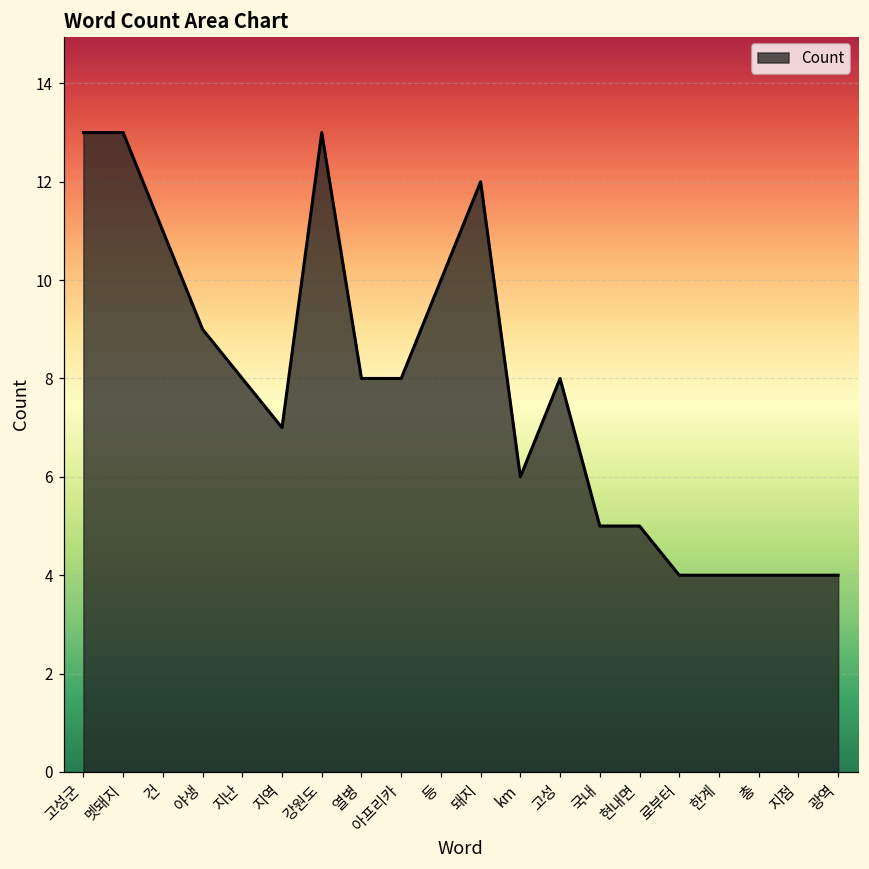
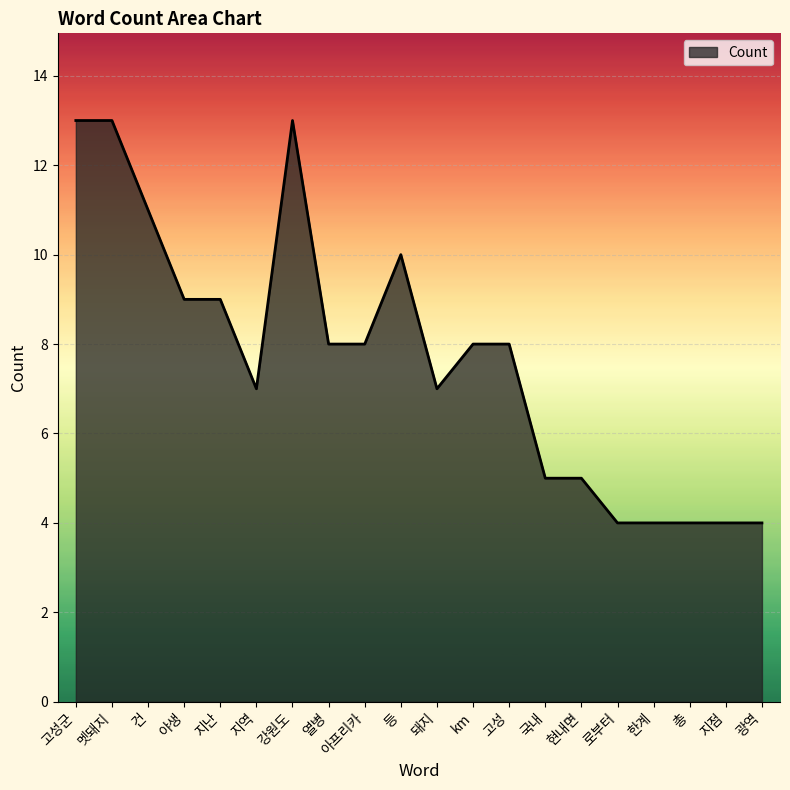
지난: 8 -> 9
돼지: 12 -> 7
km: 6 -> 8
